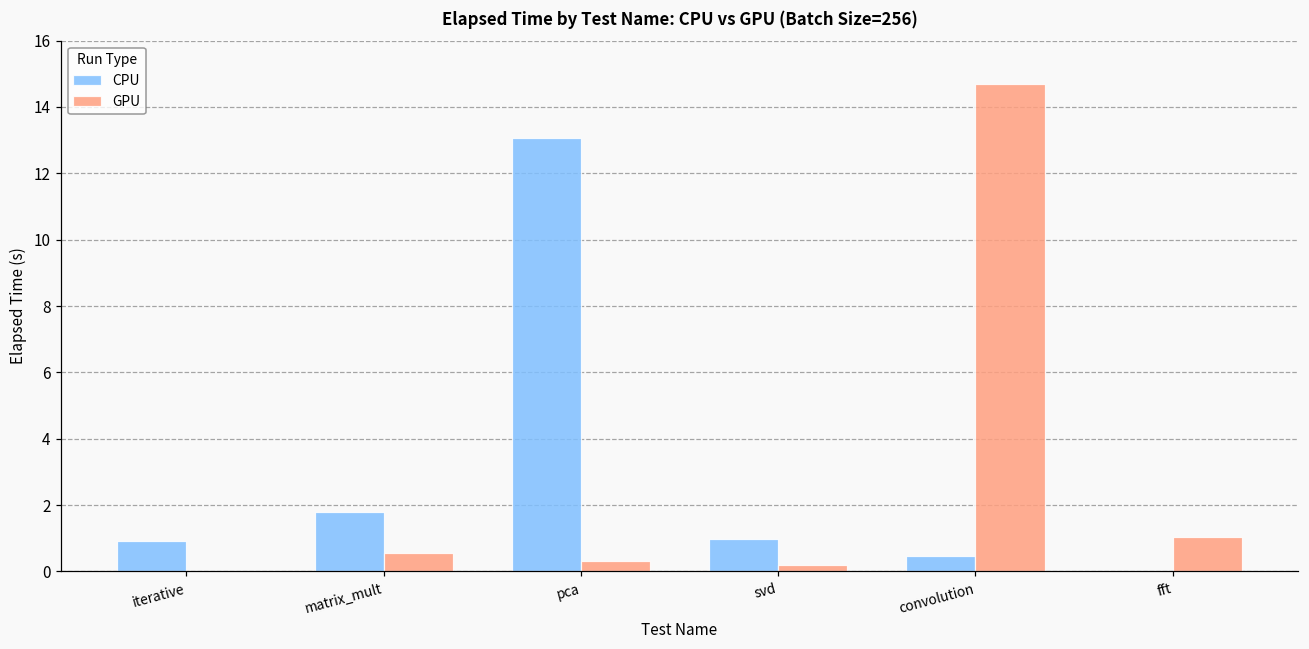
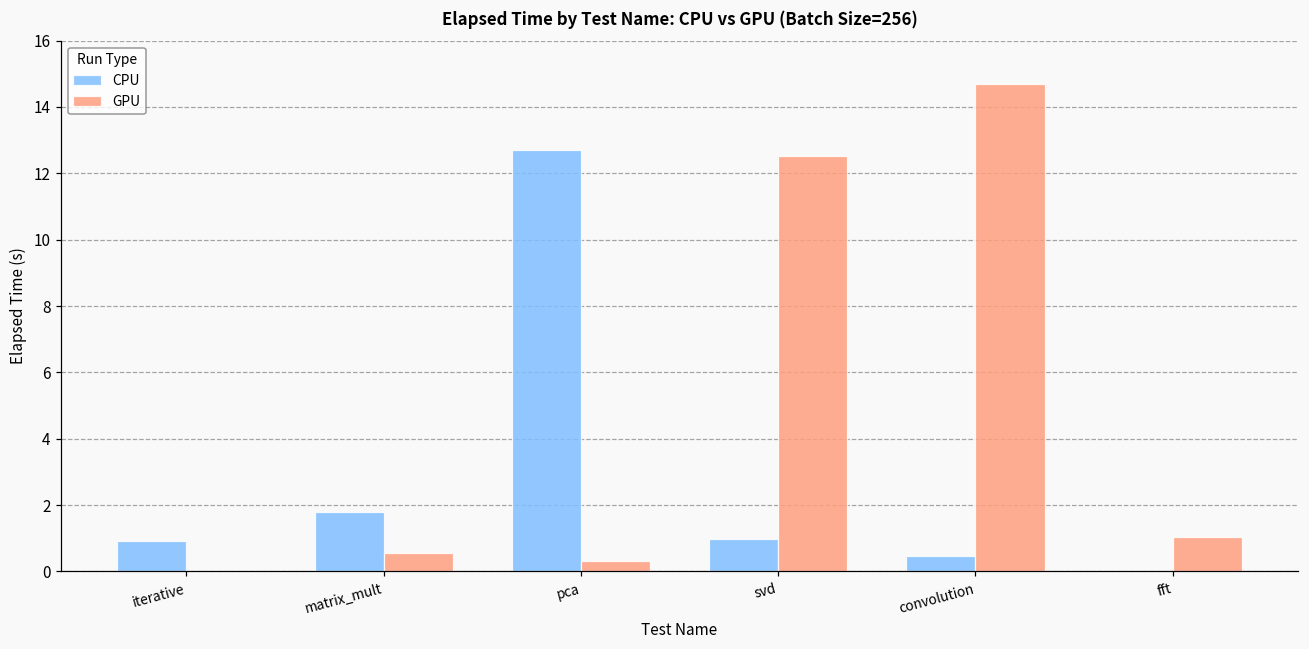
CPU, pca: 13.1 -> 12.7
GPU, svd: 0.2 -> 12.5
